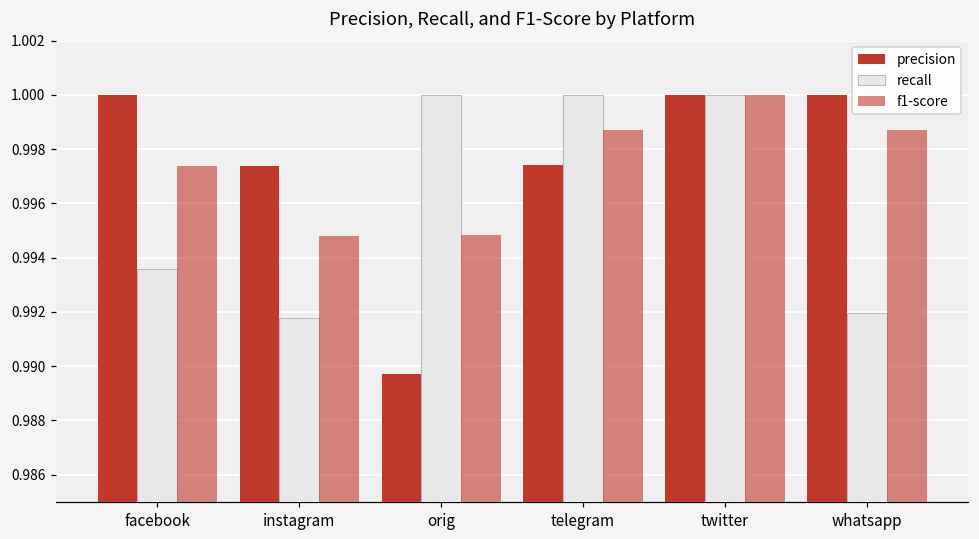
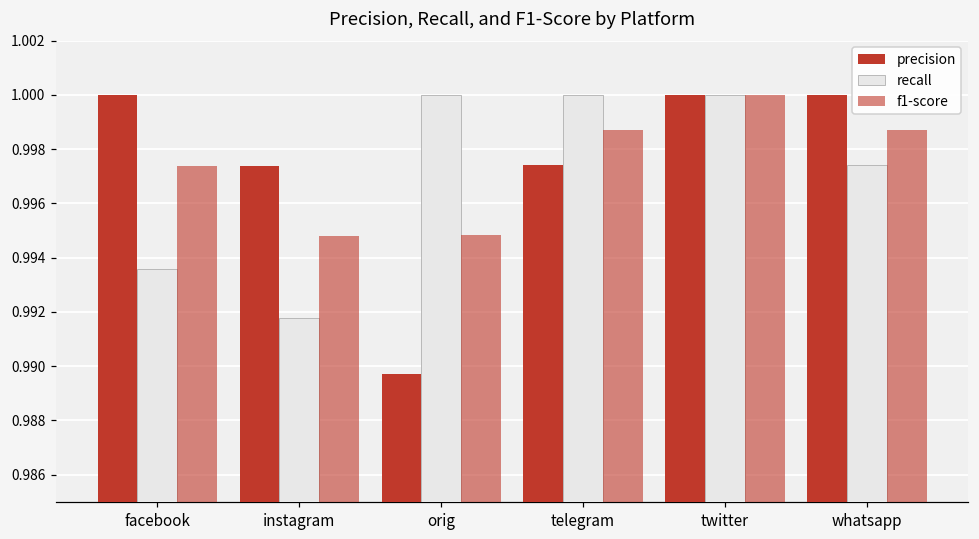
recall, whatsapp: 0.9920 -> 0.9974
